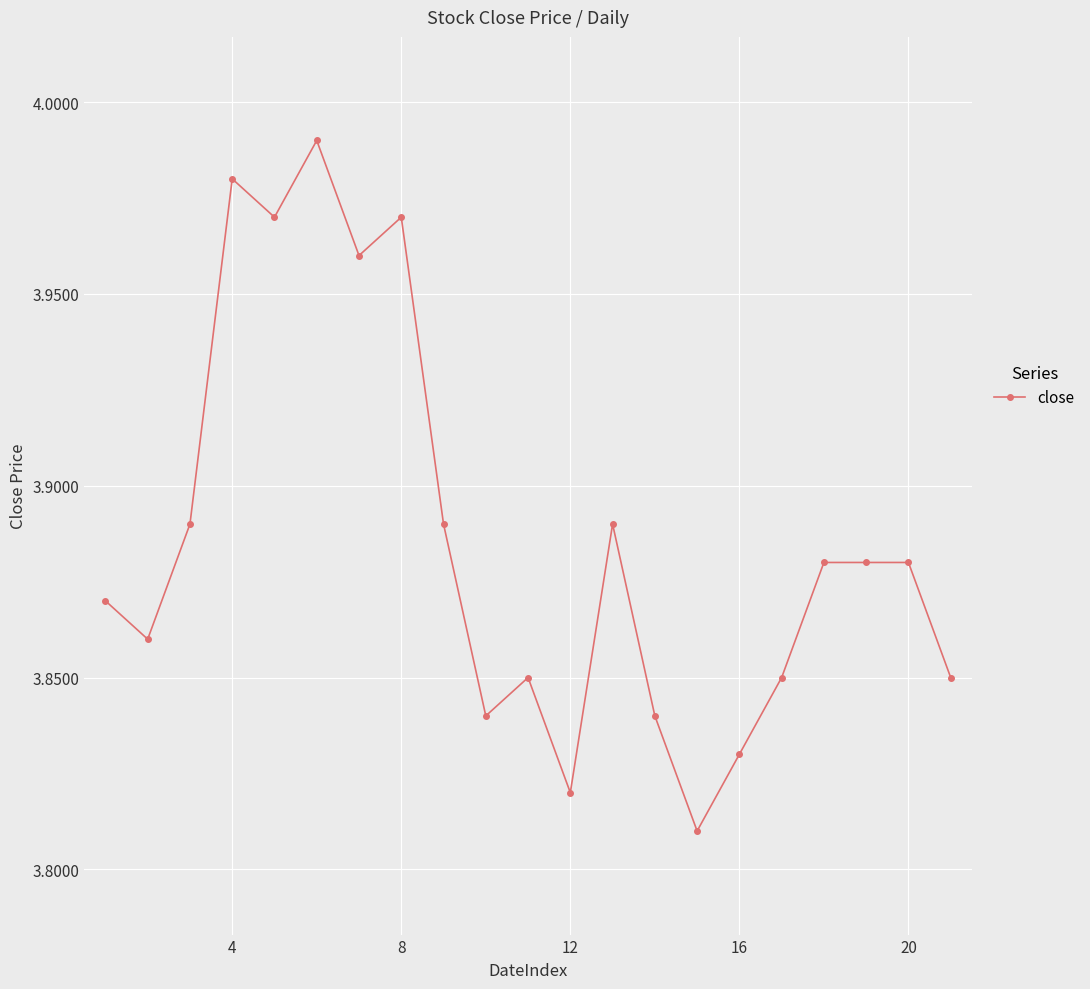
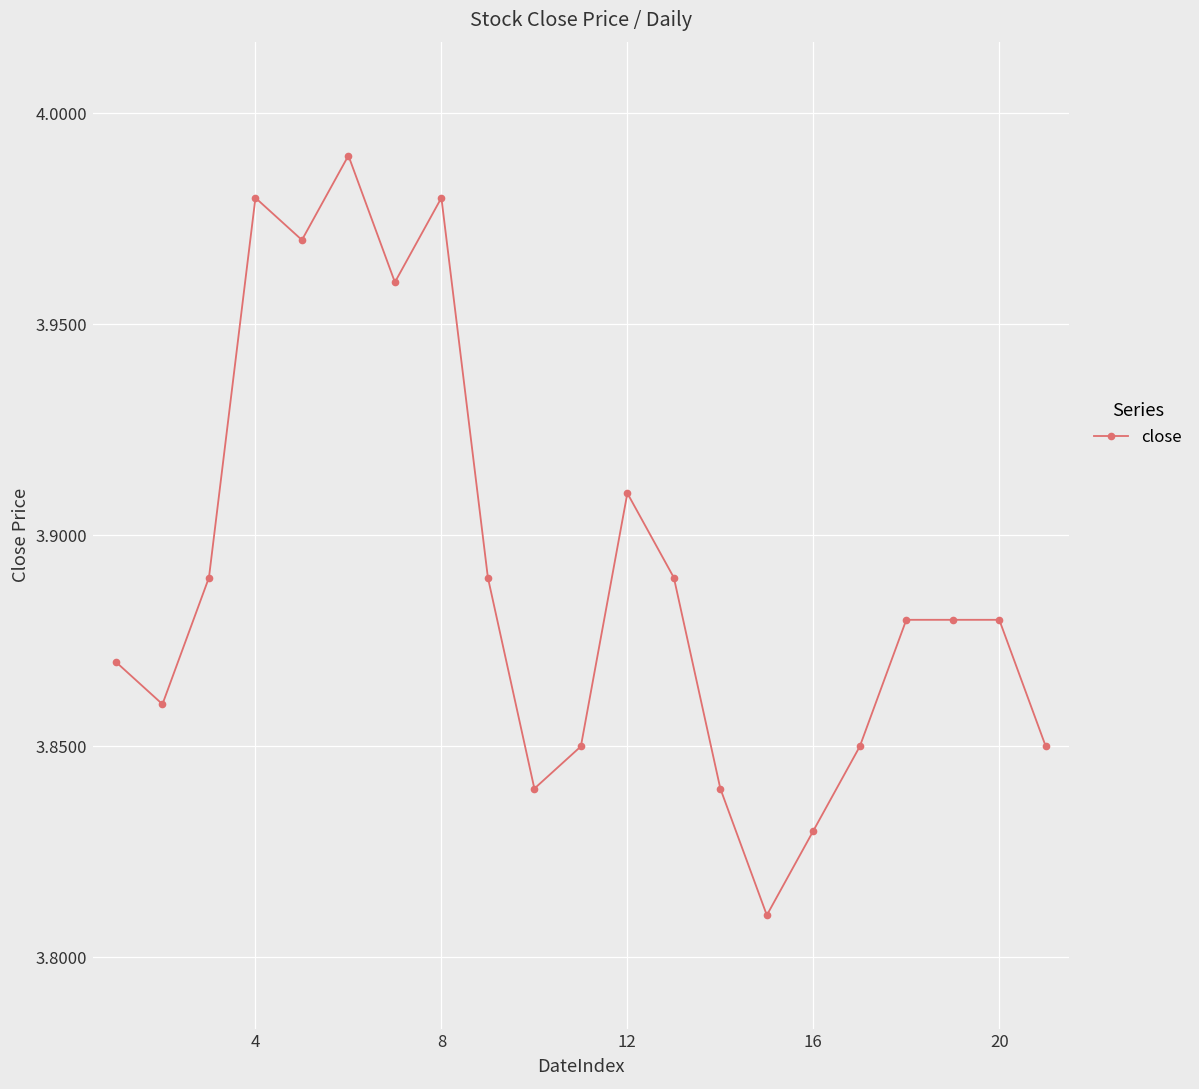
8: 3.97 -> 3.98
12: 3.82 -> 3.91
